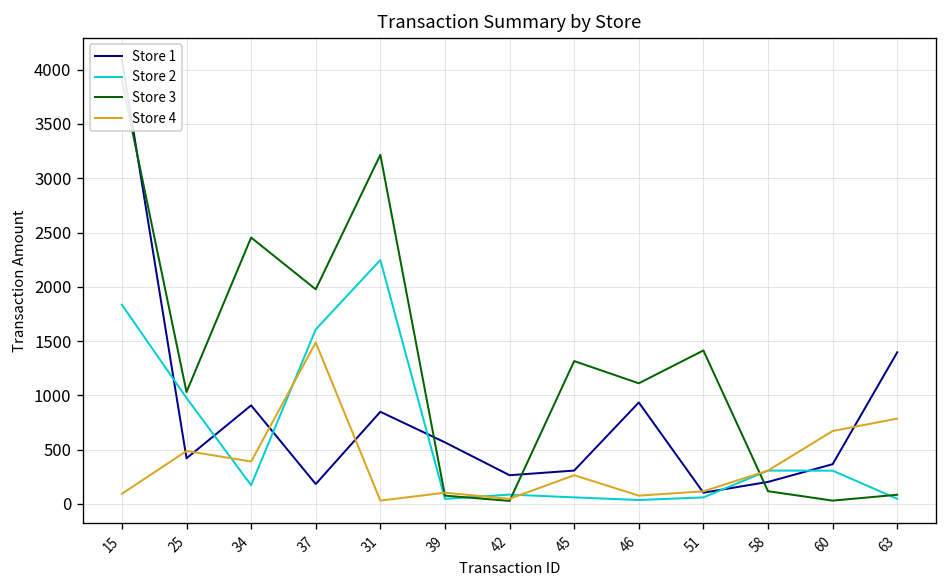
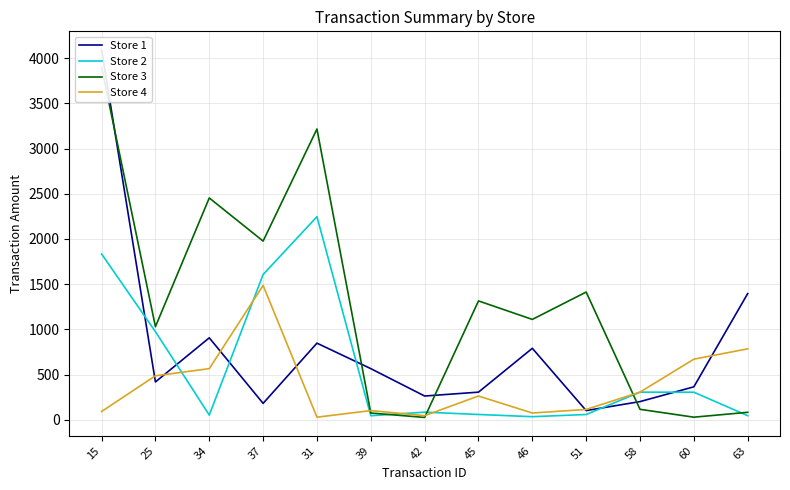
Store 2, 34: 200 -> 100
Store 4, 34: 400 -> 600
Store 1, 46: 900 -> 800
